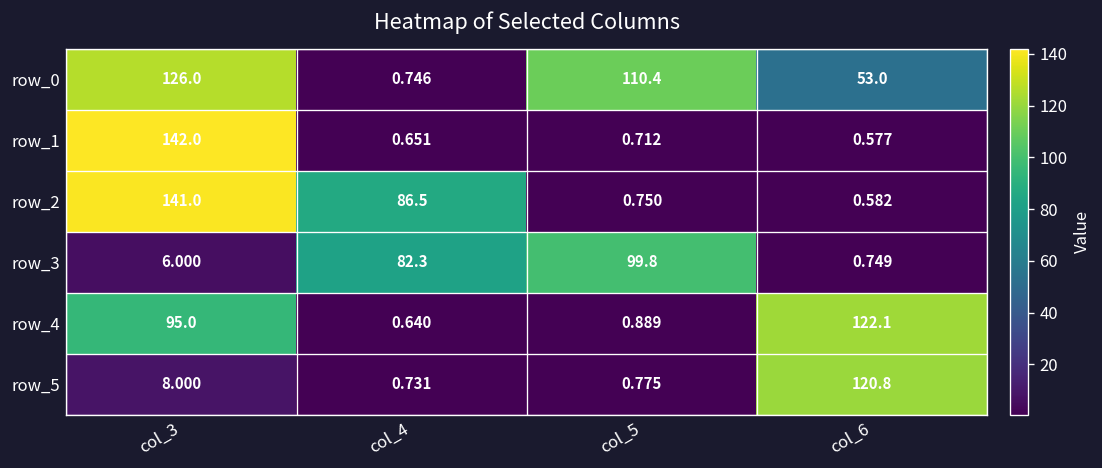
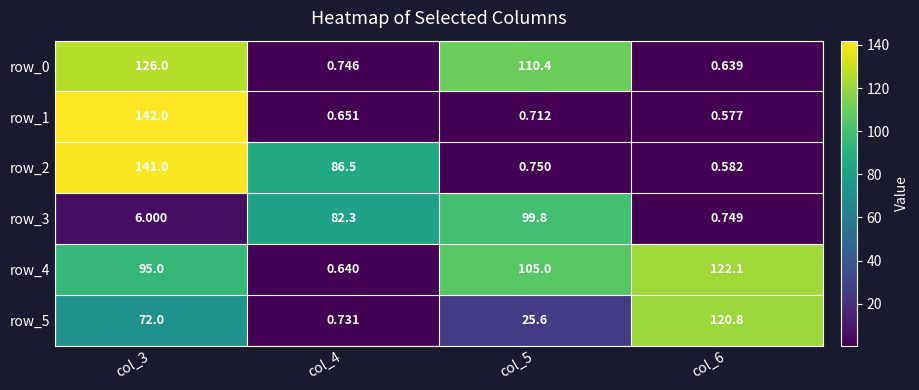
row_0, col_6: 53.0 -> 0.639
row_4, col_5: 0.889 -> 105.0
row_5, col_3: 8.000 -> 72.0
row_5, col_5: 0.775 -> 25.6
